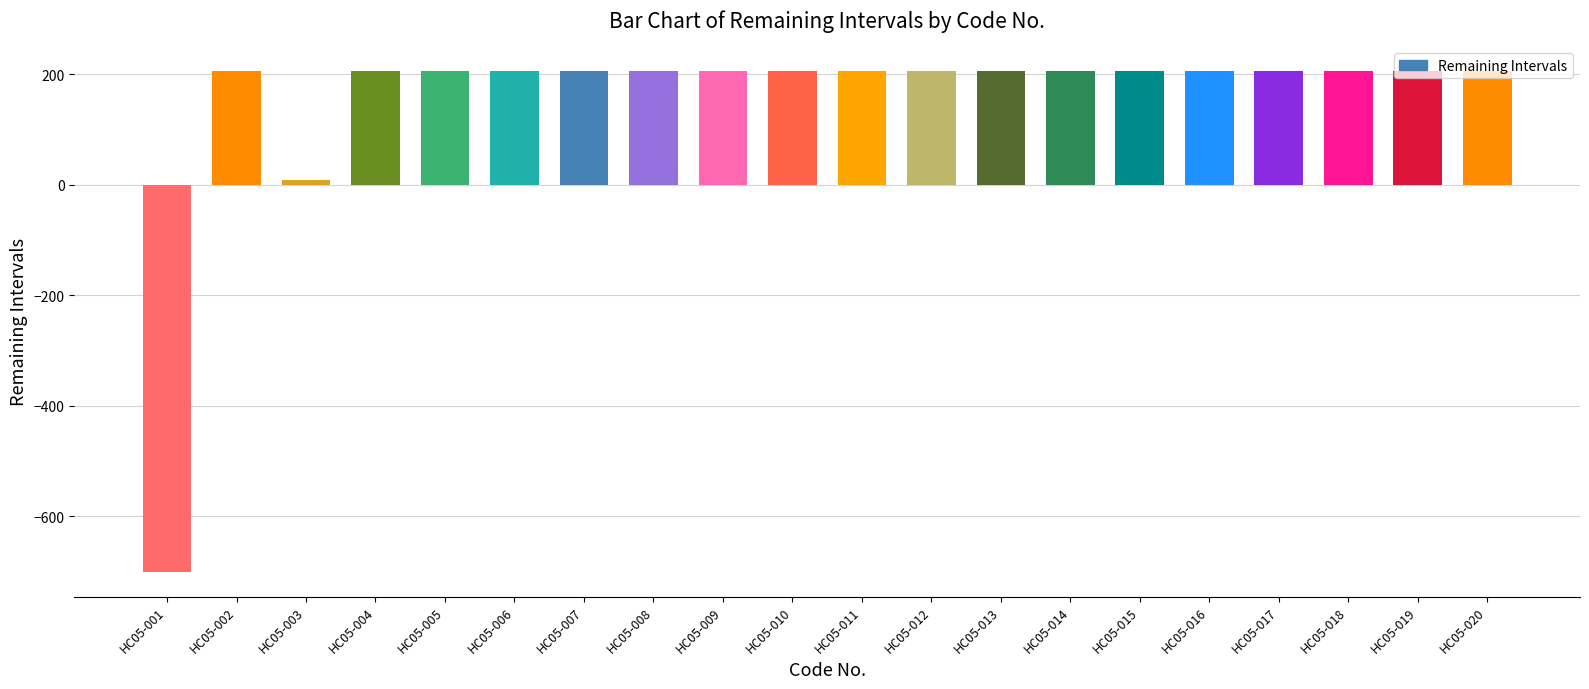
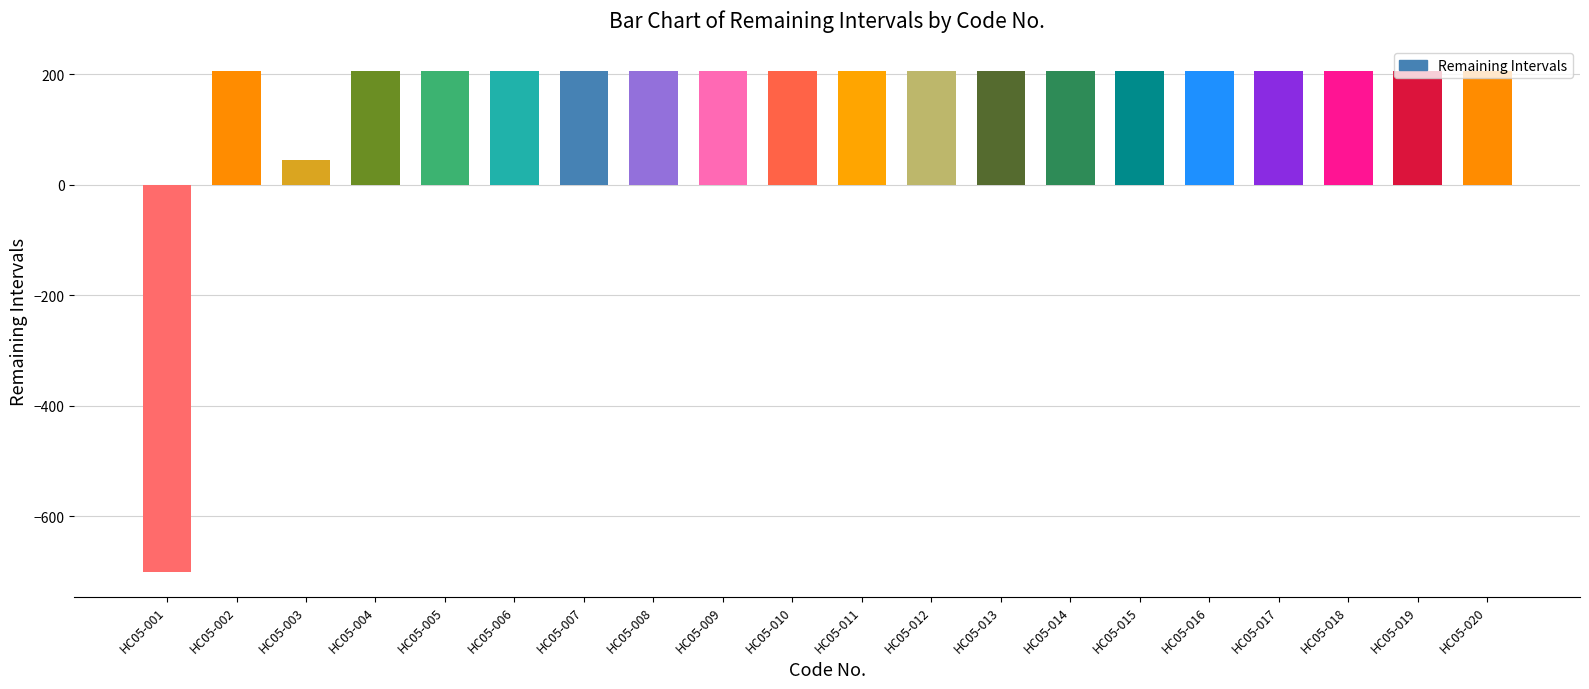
HC05-003: 10 -> 50
